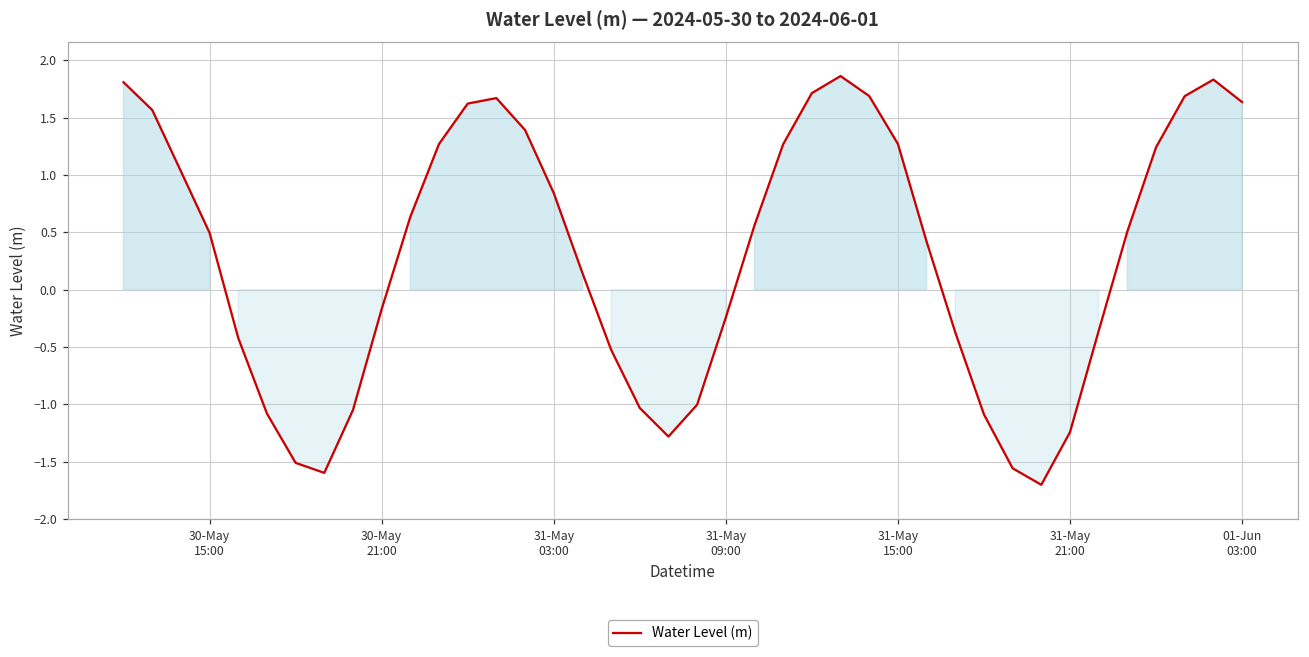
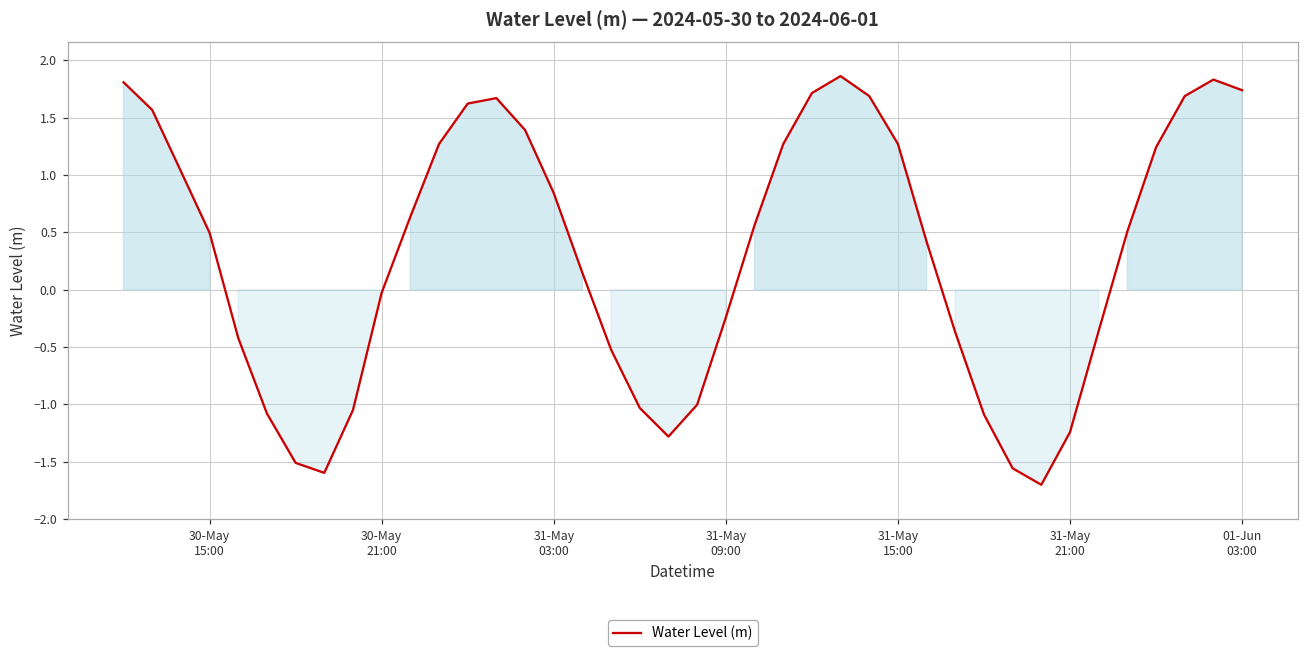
30-May 21:00: -0.17 -> -0.03
01-Jun 03:00: 1.64 -> 1.74
